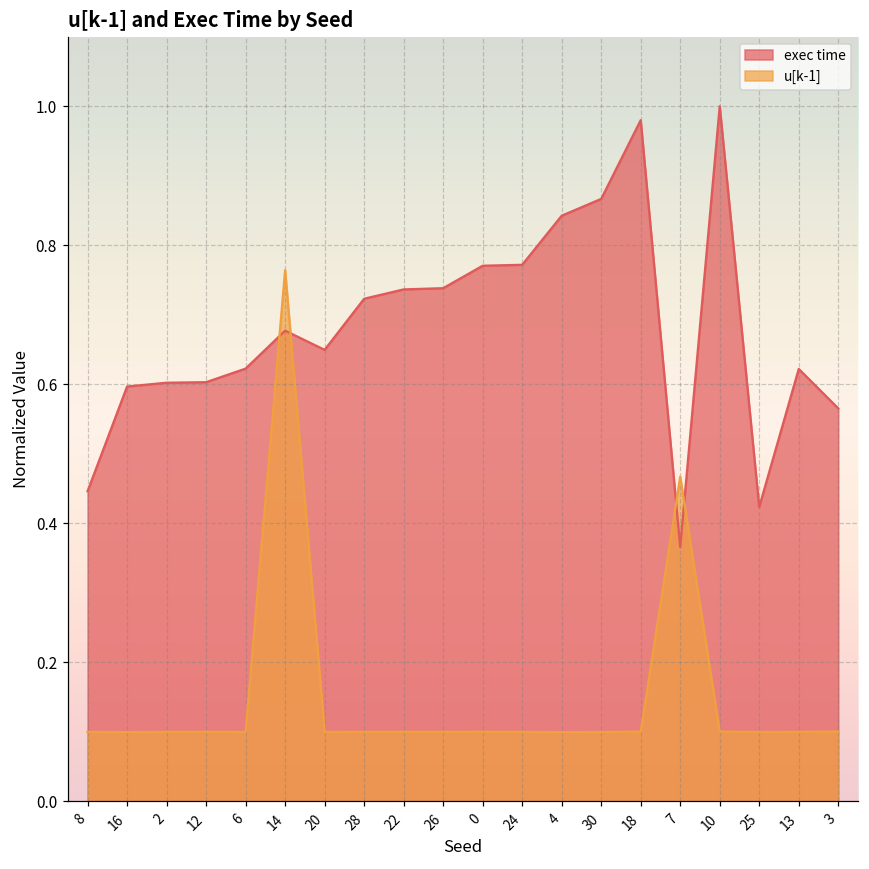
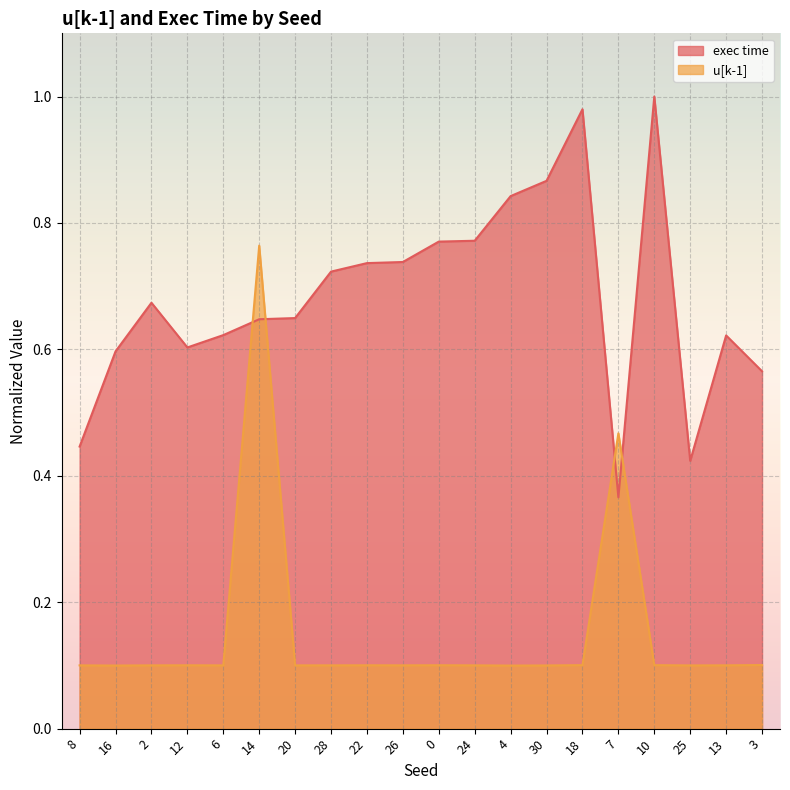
exec time, 2: 0.60 -> 0.67
exec time, 14: 0.68 -> 0.65
